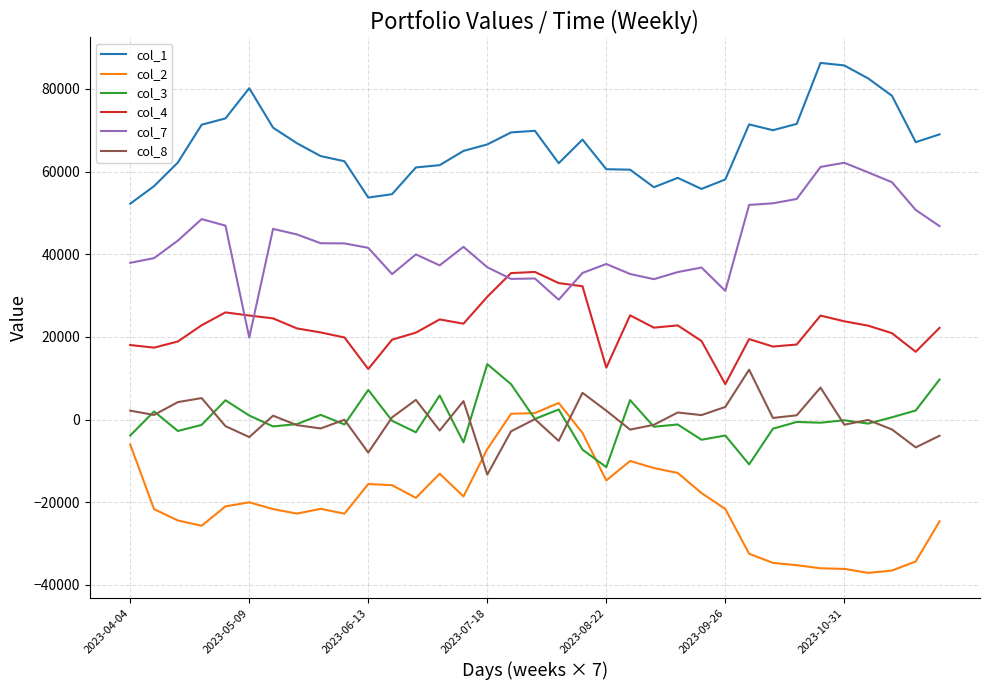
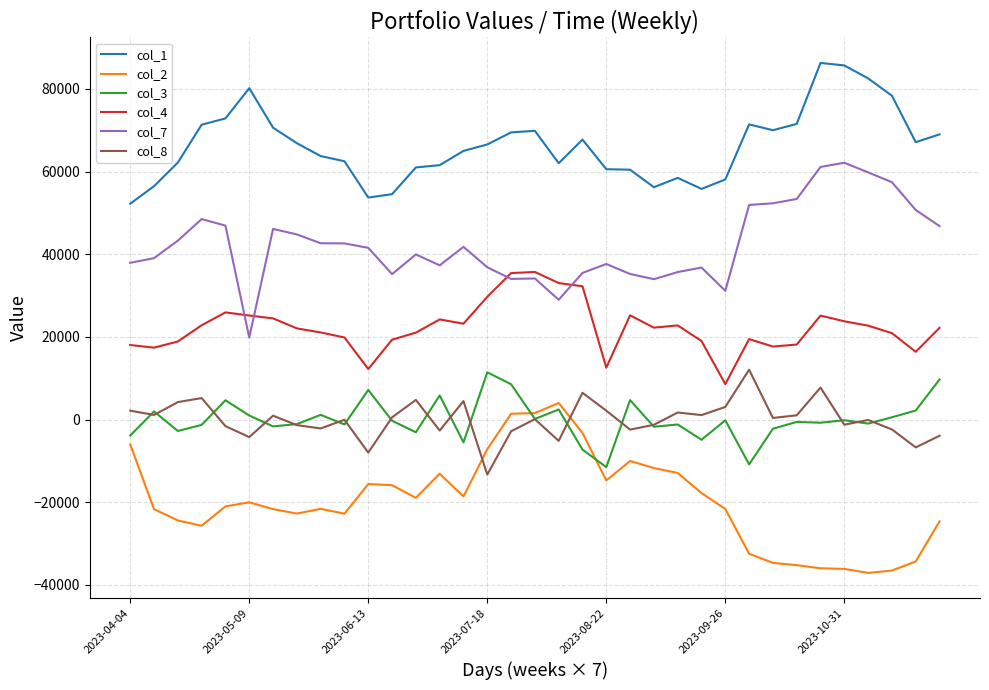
col_3, 2023-07-18: 13000 -> 11000
col_3, 2023-09-26: -4000 -> 0
